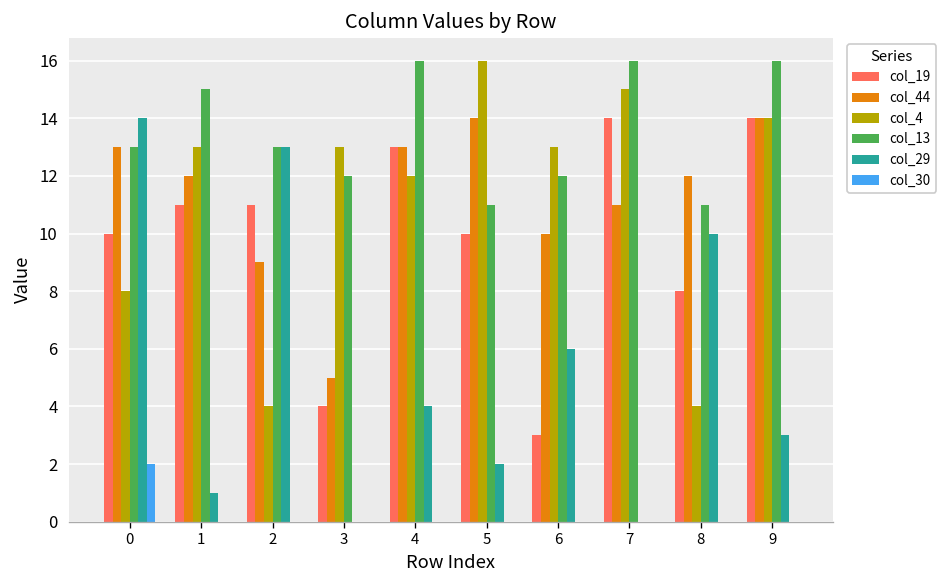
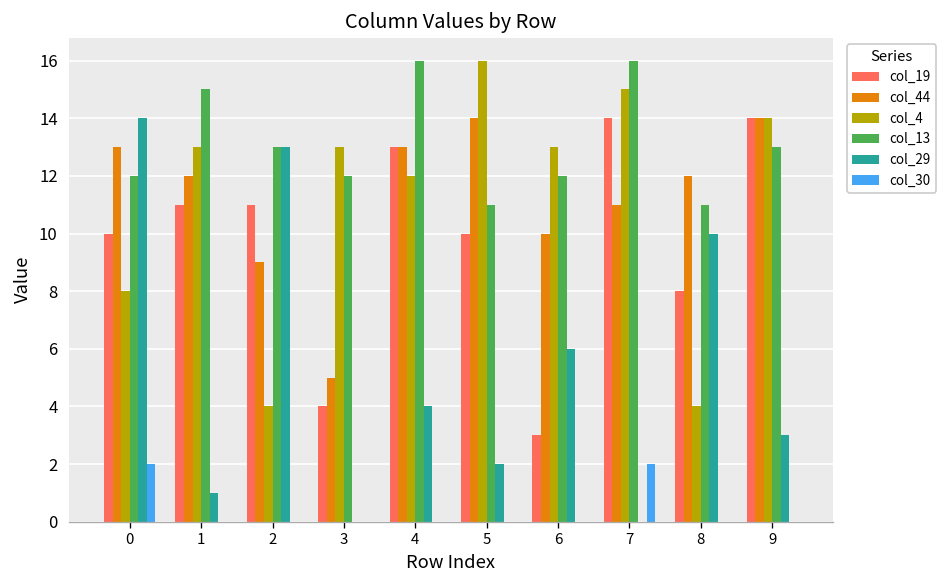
col_13, 0: 13 -> 12
col_30, 7: 0 -> 2
col_13, 9: 16 -> 13
